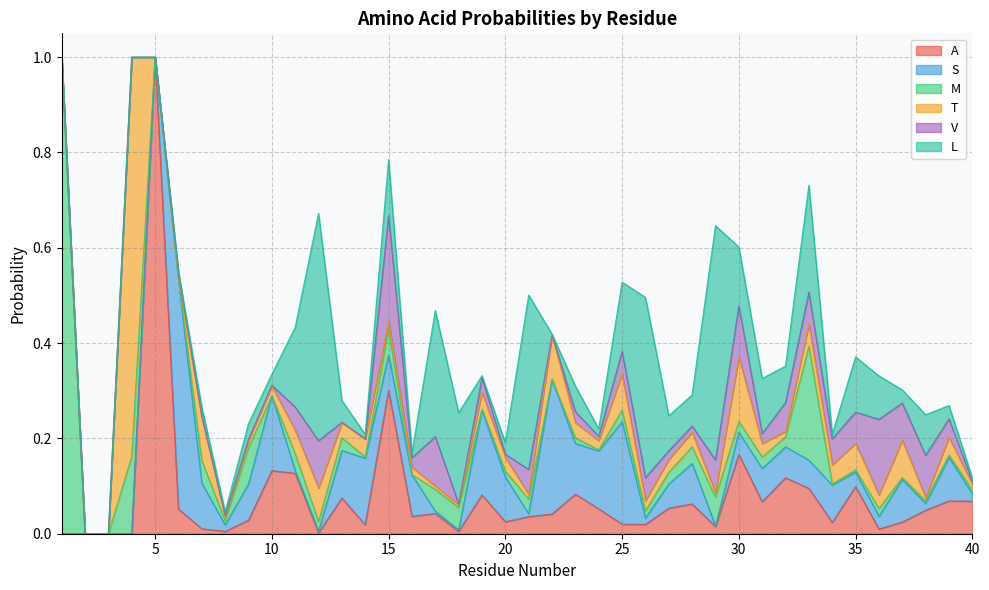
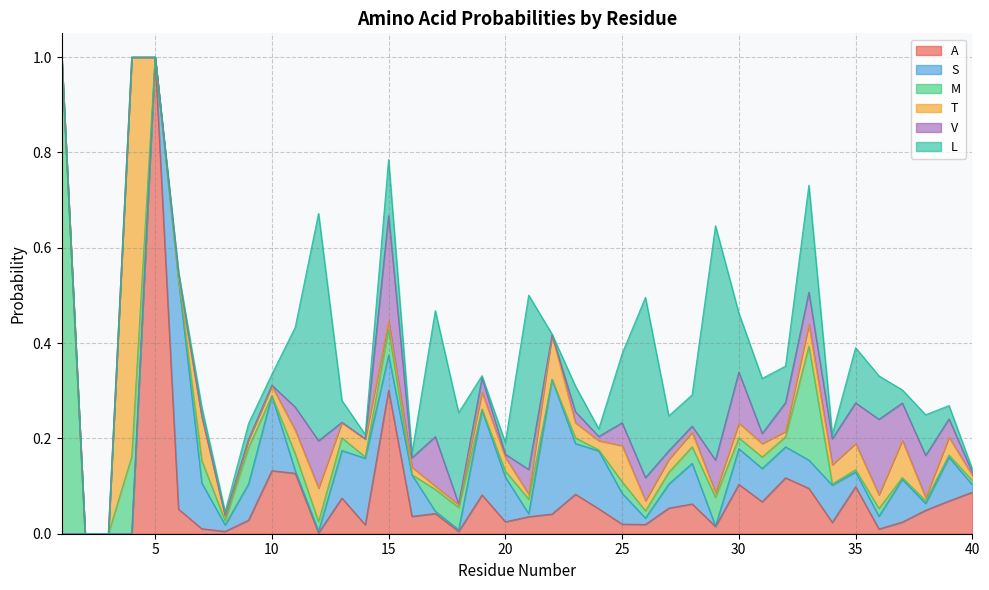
S, 25: 0.21 -> 0.06
A, 30: 0.17 -> 0.10
S, 30: 0.05 -> 0.07
T, 30: 0.14 -> 0.03
V, 35: 0.07 -> 0.09
A, 40: 0.07 -> 0.09
